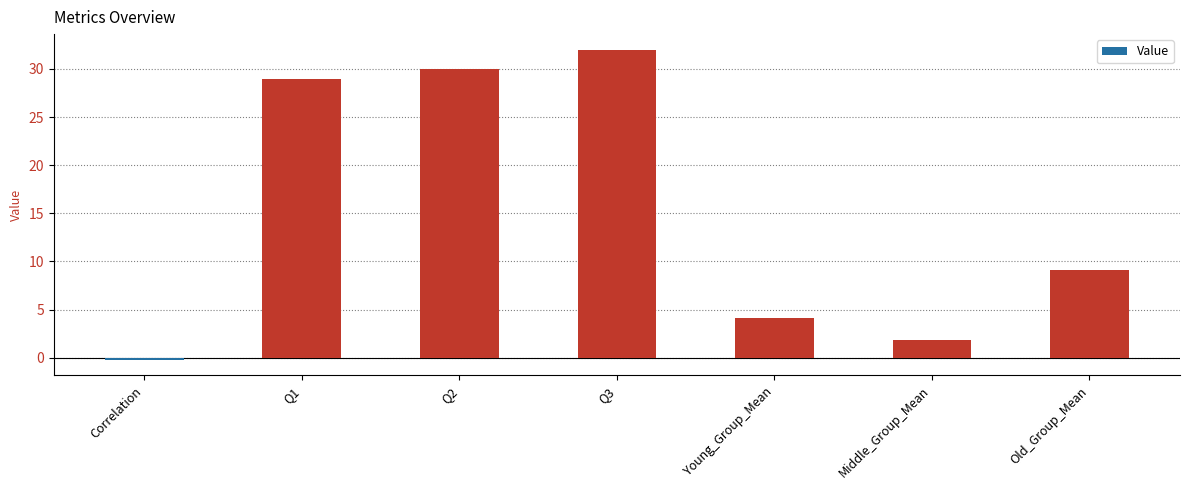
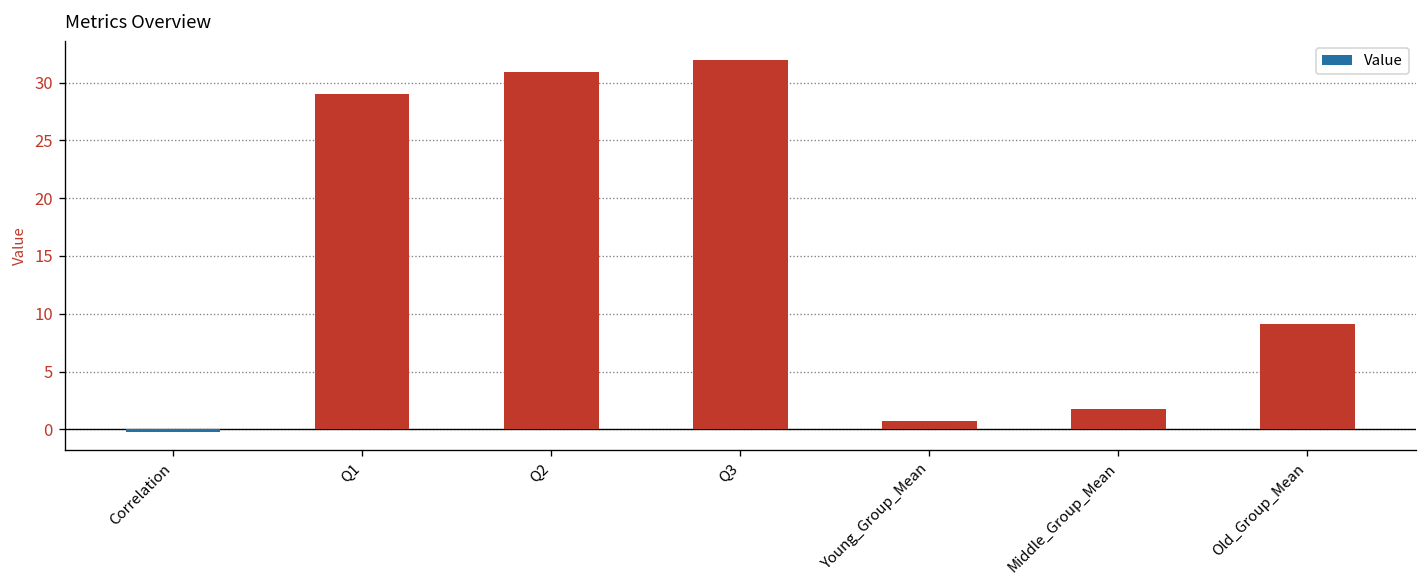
Q2: 30 -> 31
Young_Group_Mean: 4 -> 1
